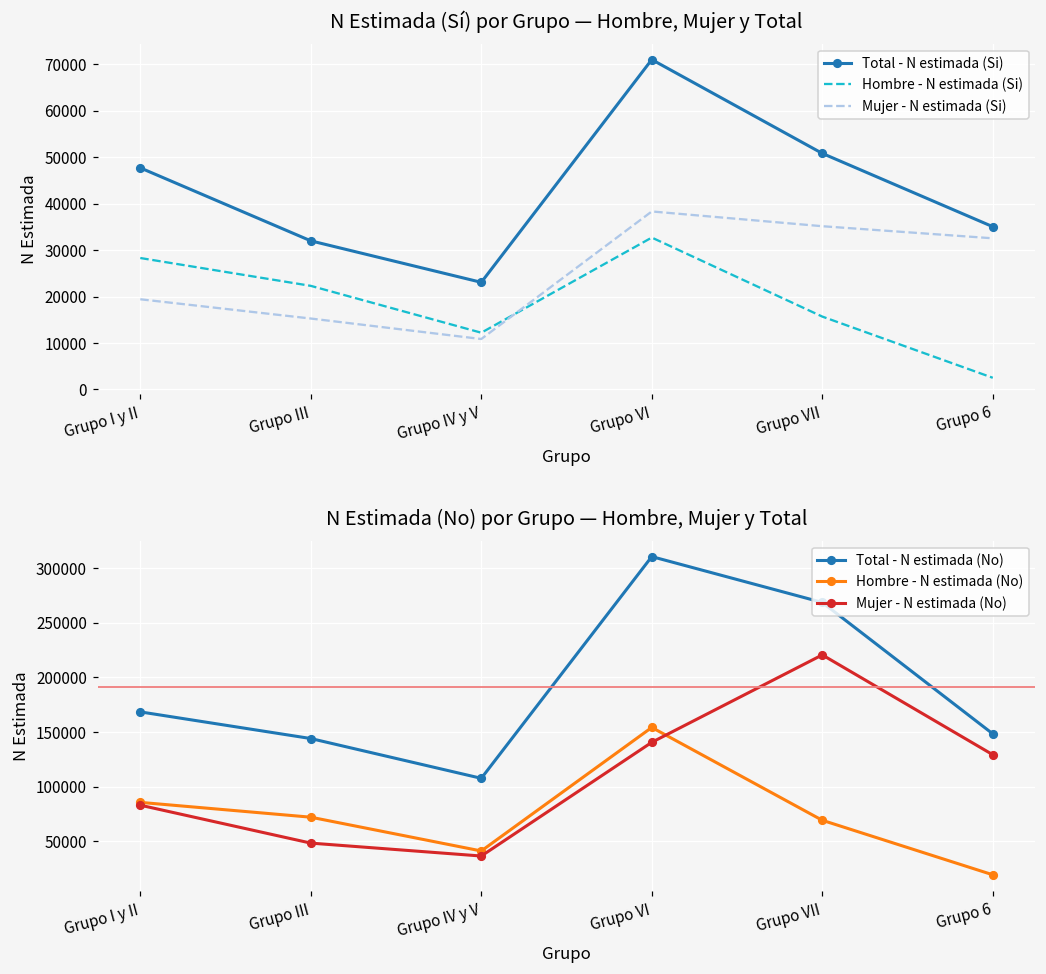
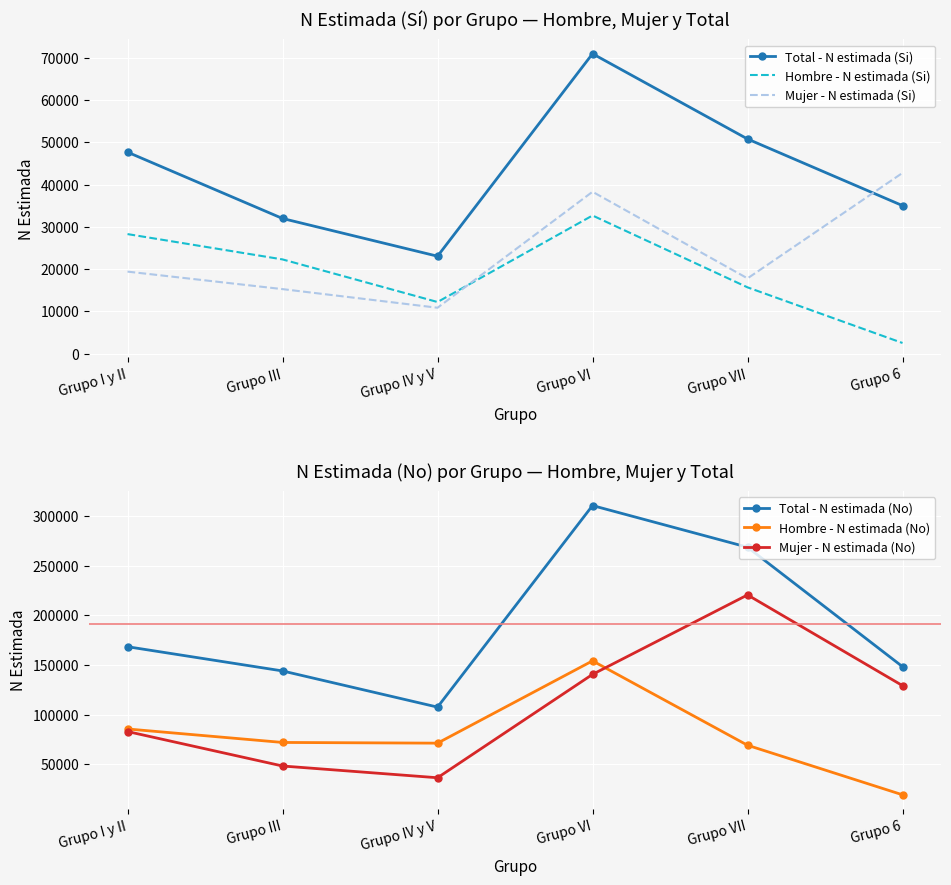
N Estimada (Sí) por Grupo — Hombre, Mujer y Total, Mujer - N estimada (Si), Grupo VII: 35000 -> 18000
N Estimada (Sí) por Grupo — Hombre, Mujer y Total, Mujer - N estimada (Si), Grupo 6: 33000 -> 43000
N Estimada (No) por Grupo — Hombre, Mujer y Total, Hombre - N estimada (No), Grupo IV y V: 40000 -> 70000
